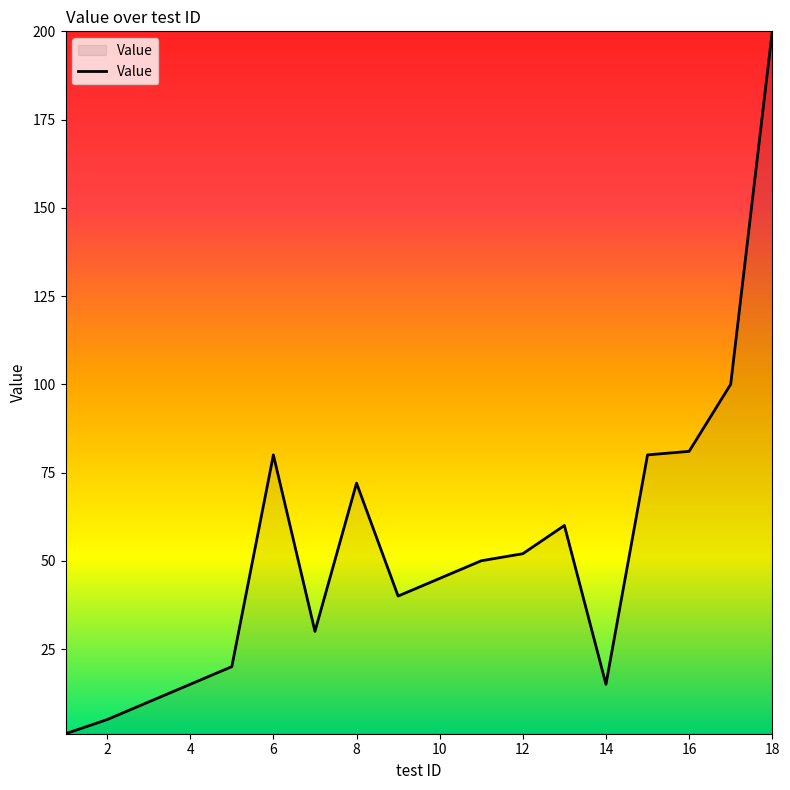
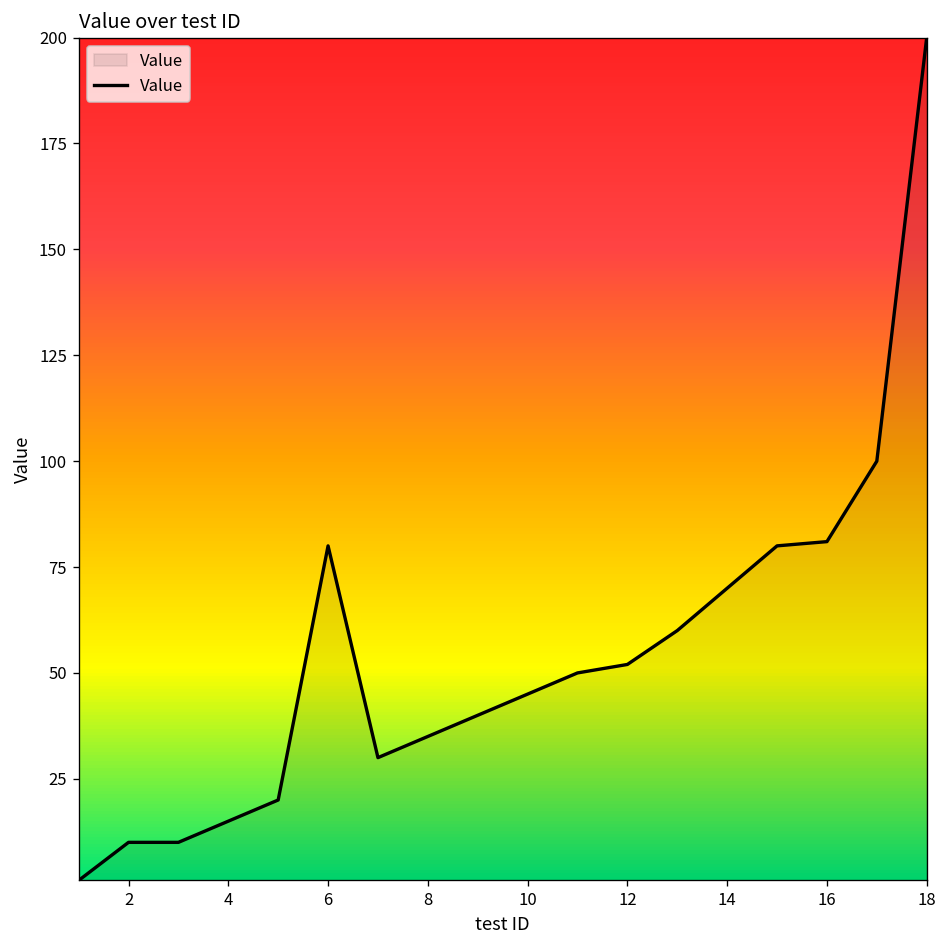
2: 5 -> 10
8: 72 -> 35
14: 15 -> 70
